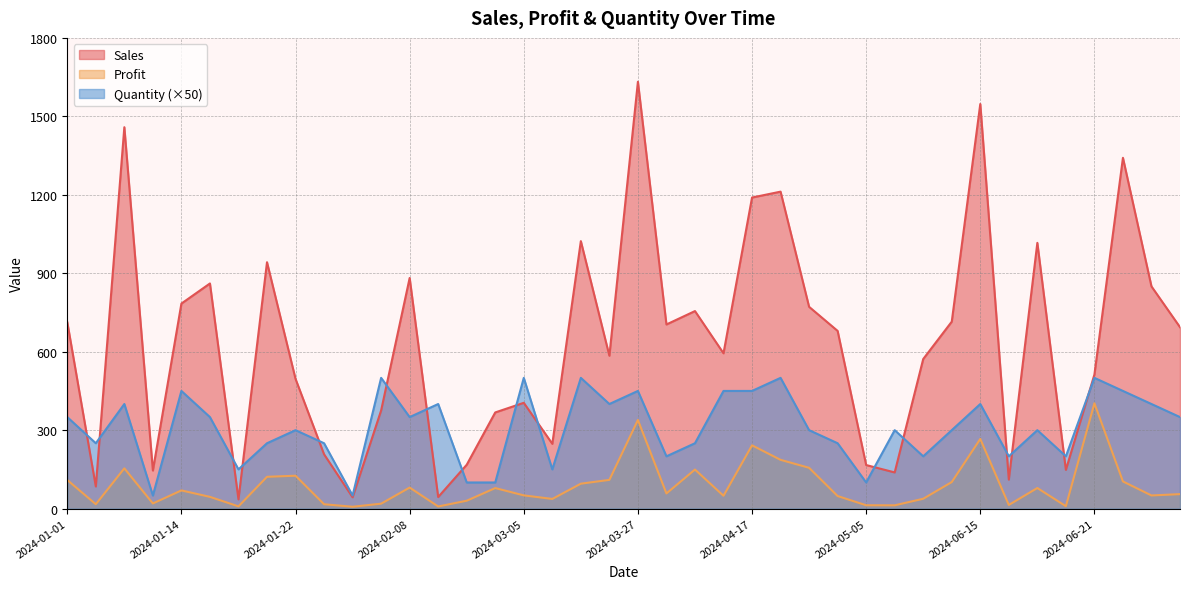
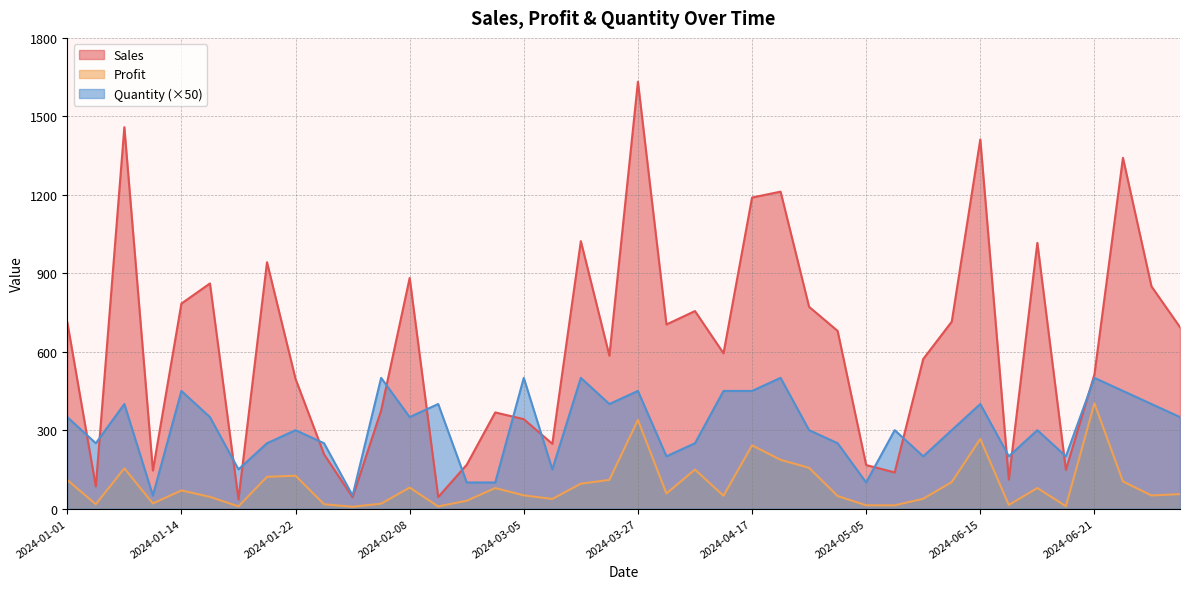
Sales, 2024-03-05: 400 -> 340
Sales, 2024-06-15: 1550 -> 1410
